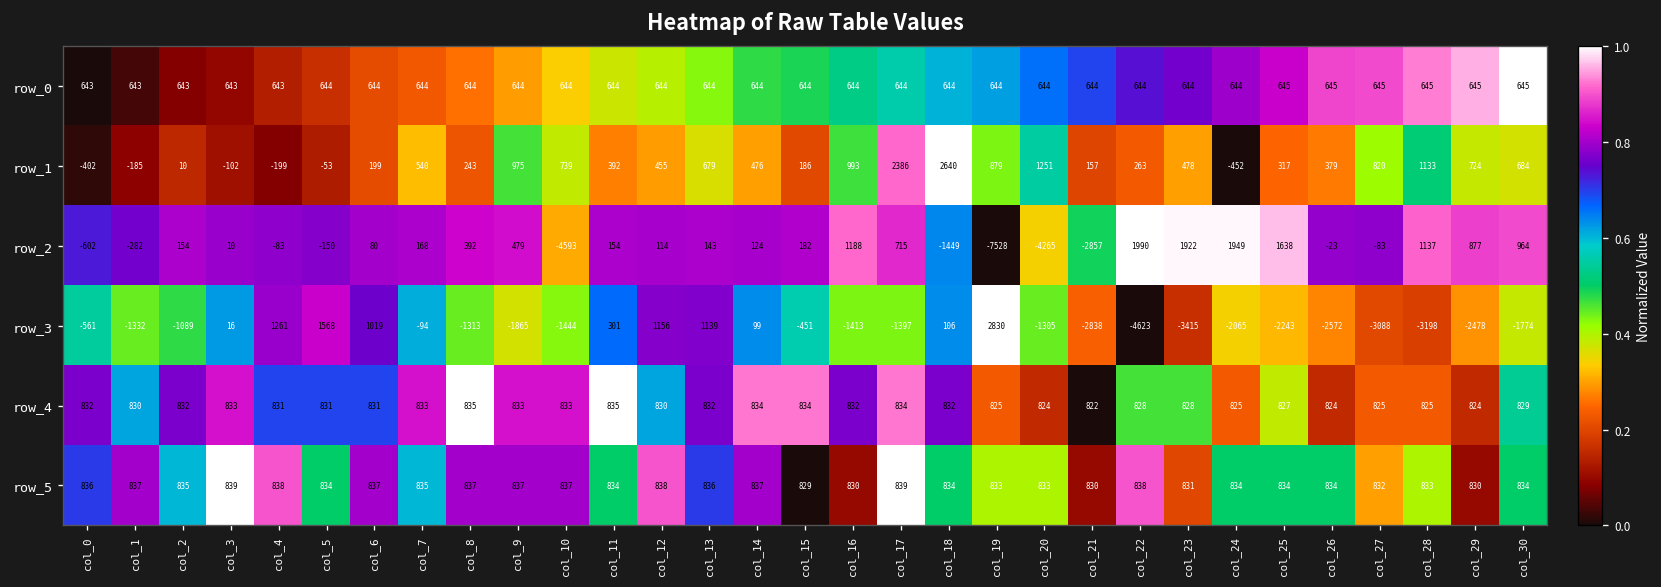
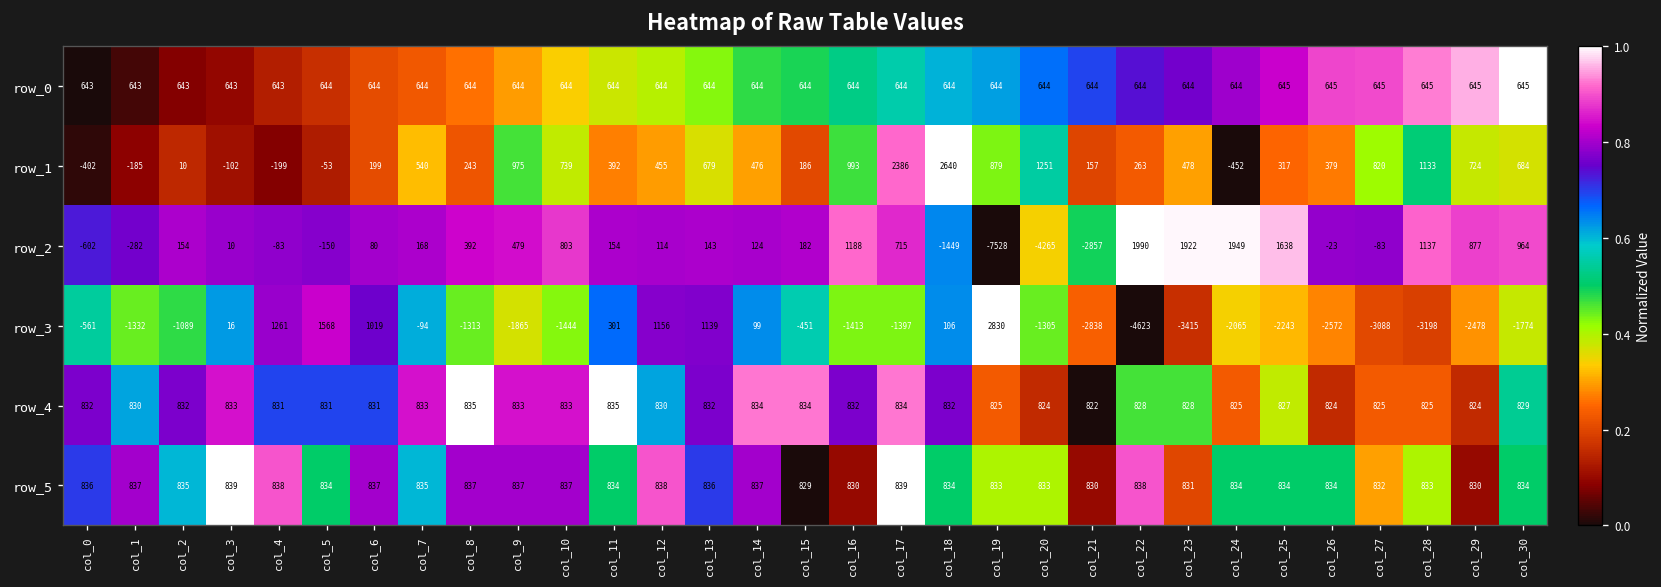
row_2, col_10: -4593 -> 803
